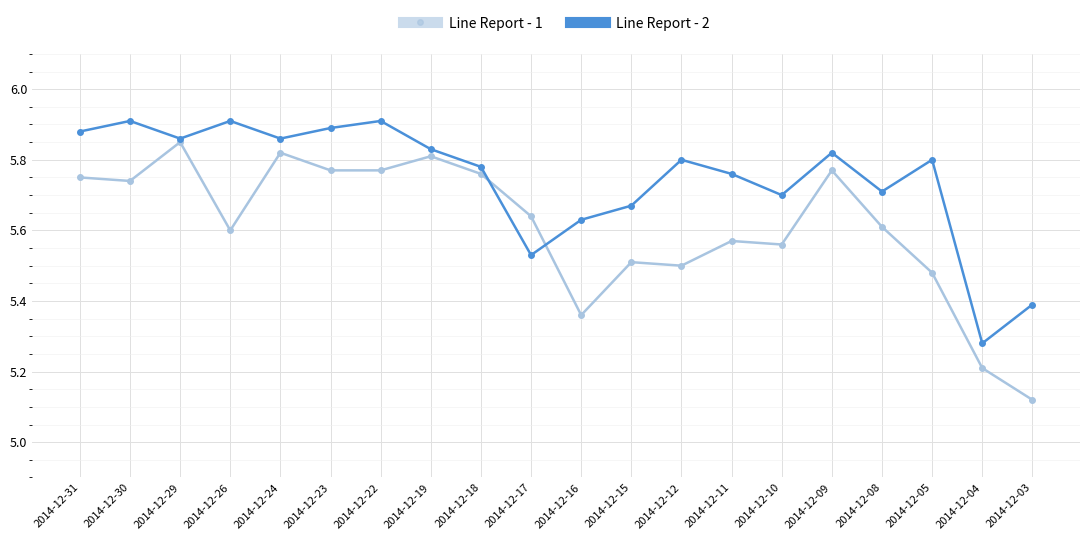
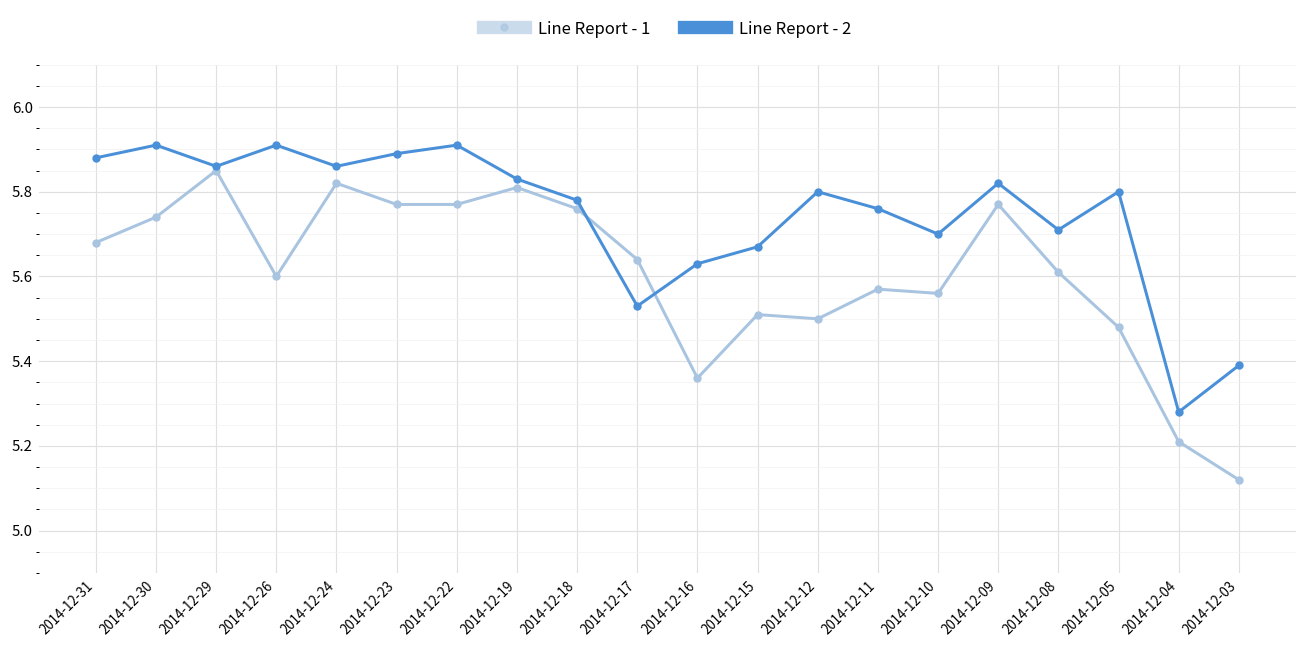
Line Report - 1, 2014-12-31: 5.75 -> 5.68
